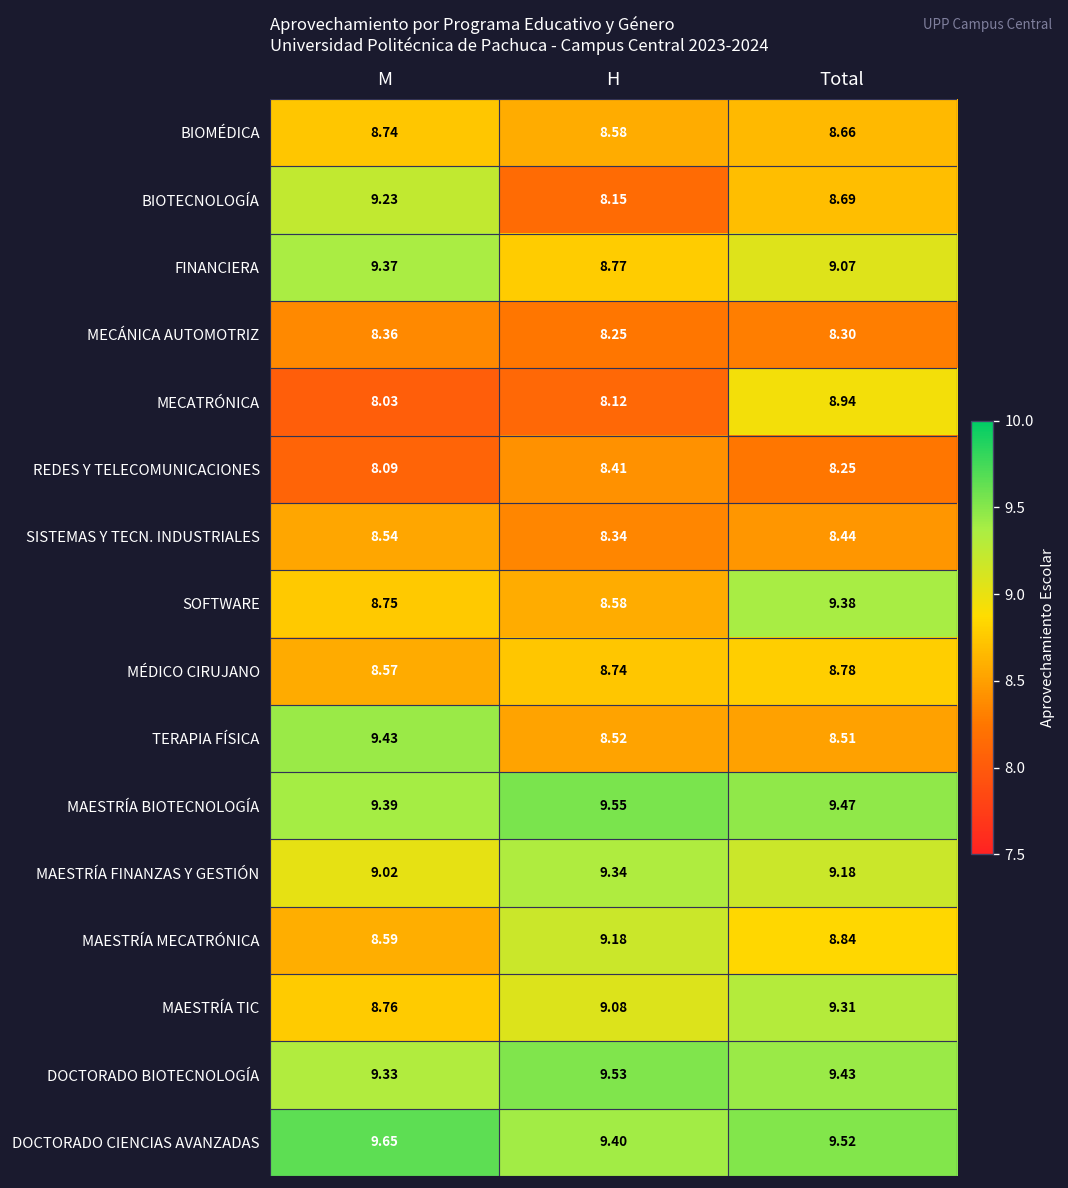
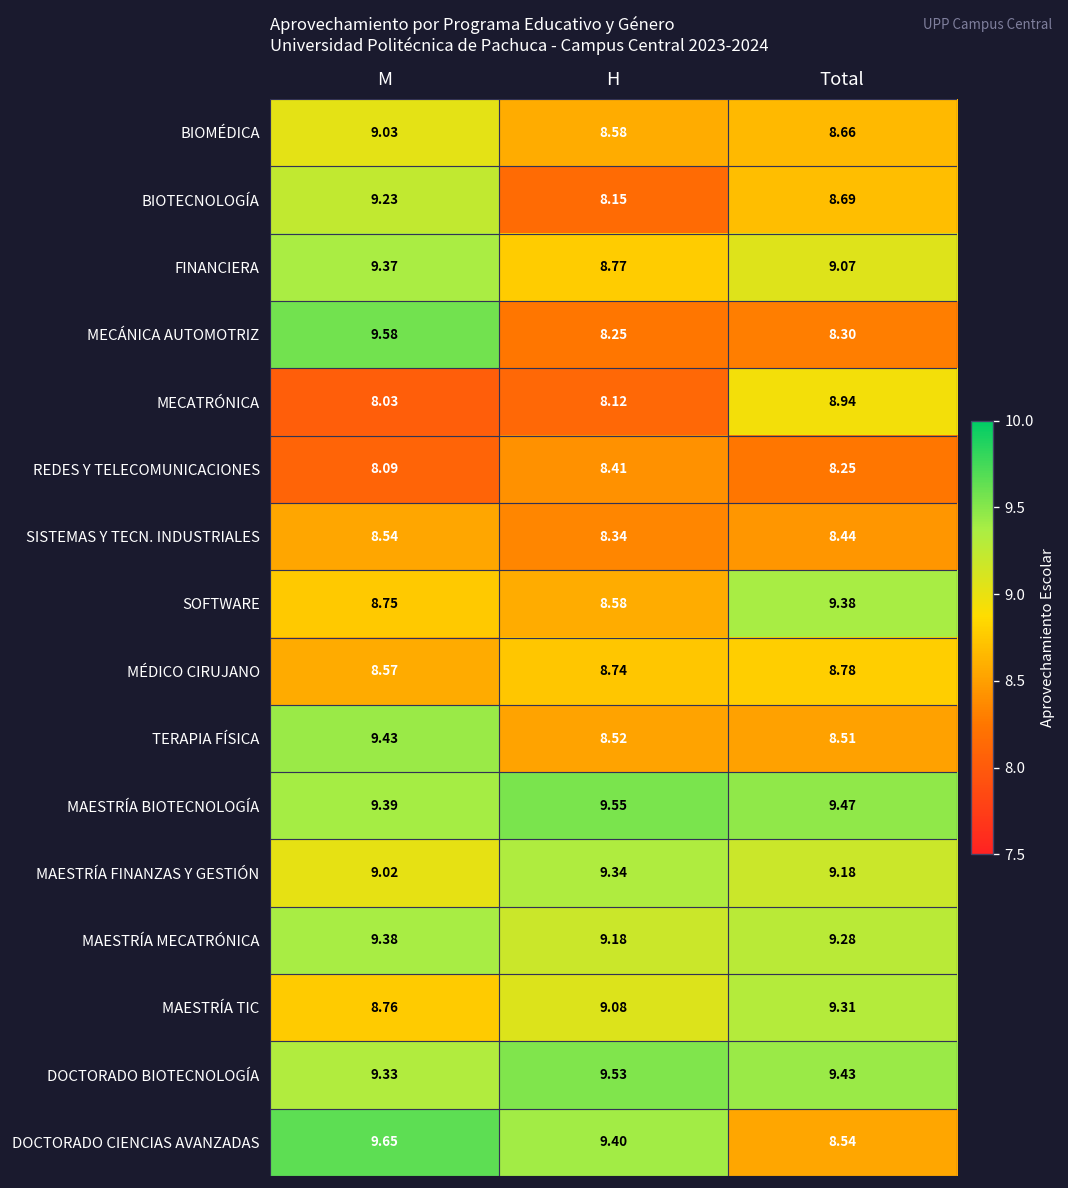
BIOMÉDICA, M: 8.74 -> 9.03
MECÁNICA AUTOMOTRIZ, M: 8.36 -> 9.58
MAESTRÍA MECATRÓNICA, M: 8.59 -> 9.38
MAESTRÍA MECATRÓNICA, Total: 8.84 -> 9.28
DOCTORADO CIENCIAS AVANZADAS, Total: 9.52 -> 8.54
